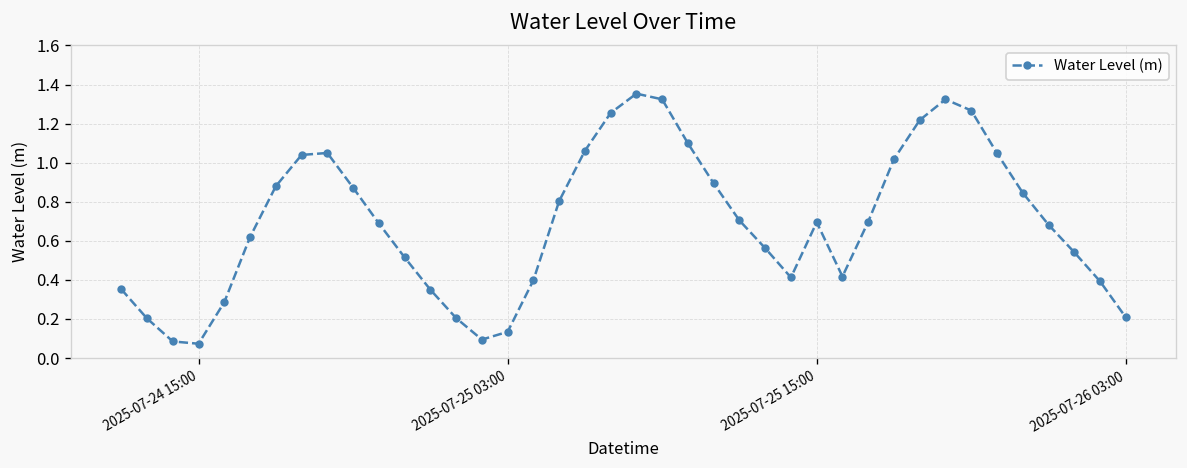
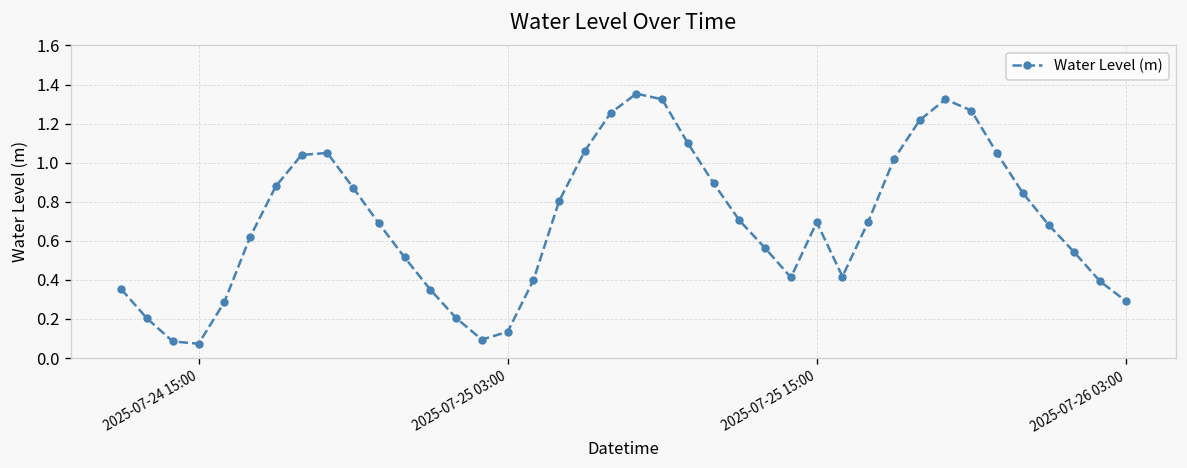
2025-07-26 03:00: 0.21 -> 0.29
